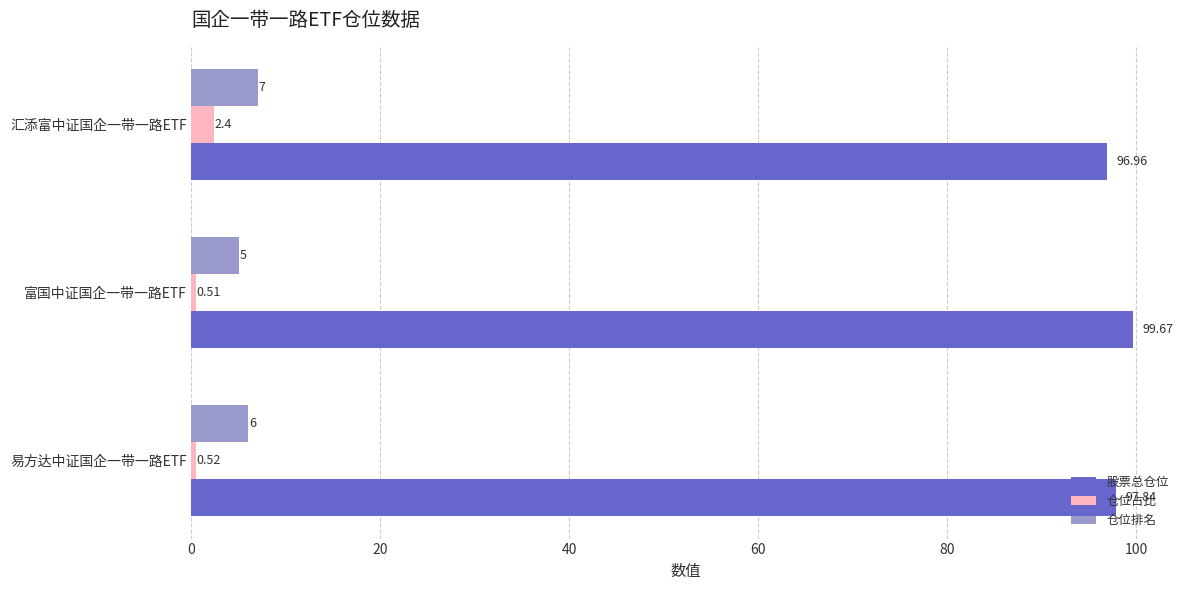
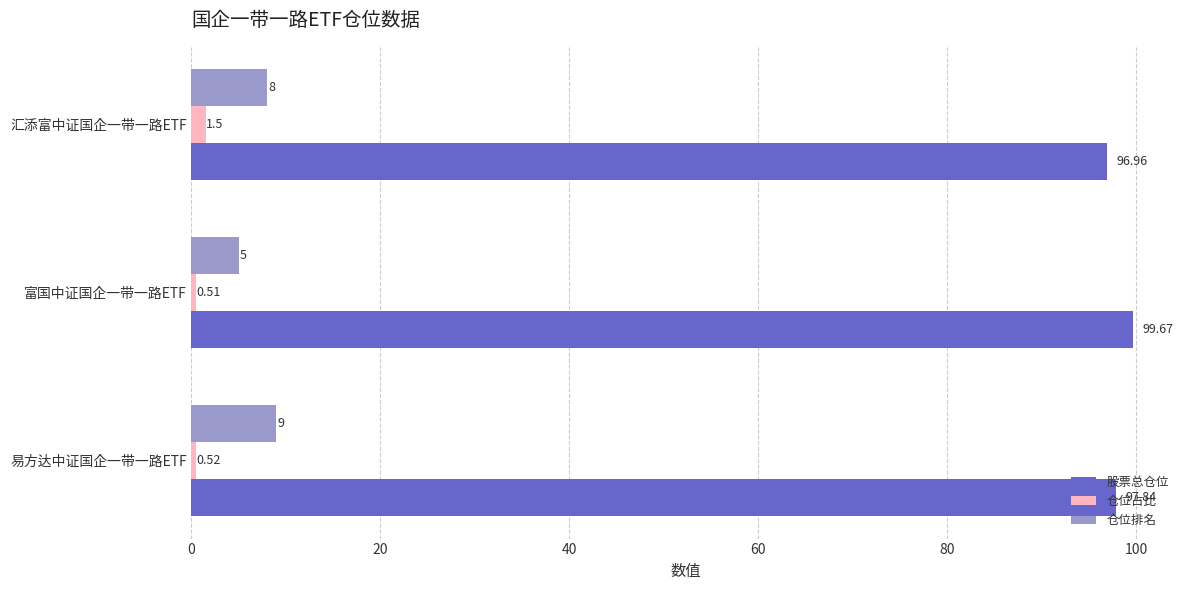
仓位排名, 汇添富中证国企一带一路ETF: 7 -> 8
仓位占比, 汇添富中证国企一带一路ETF: 2.4 -> 1.5
仓位排名, 易方达中证国企一带一路ETF: 6 -> 9
